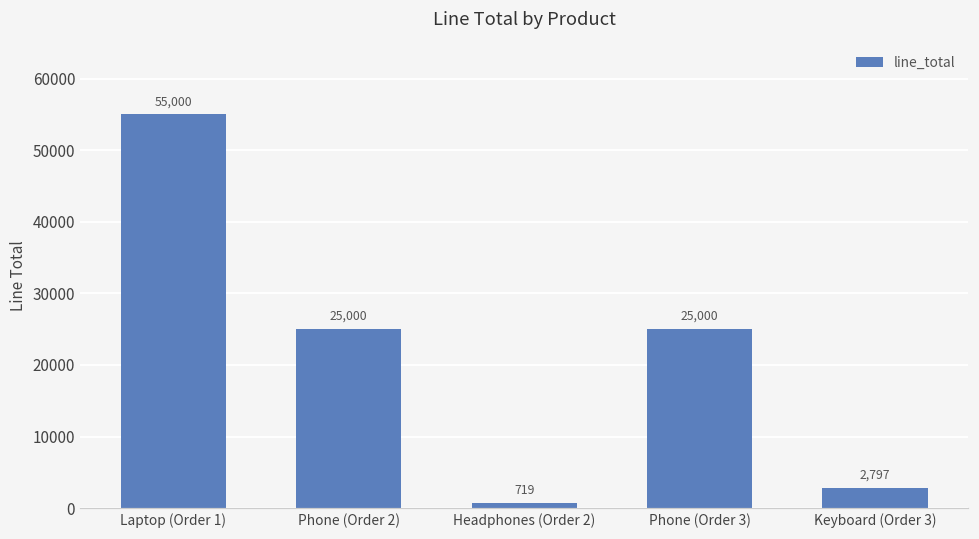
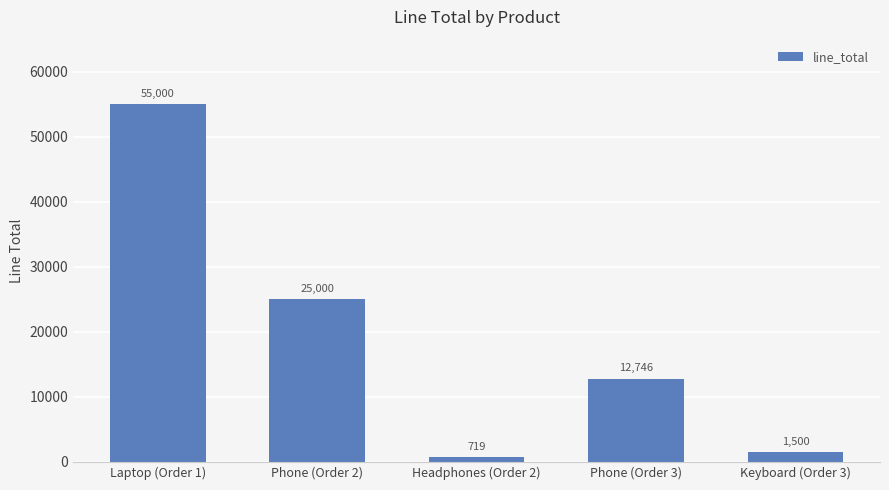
Phone (Order 3): 25,000 -> 12,746
Keyboard (Order 3): 2,797 -> 1,500
